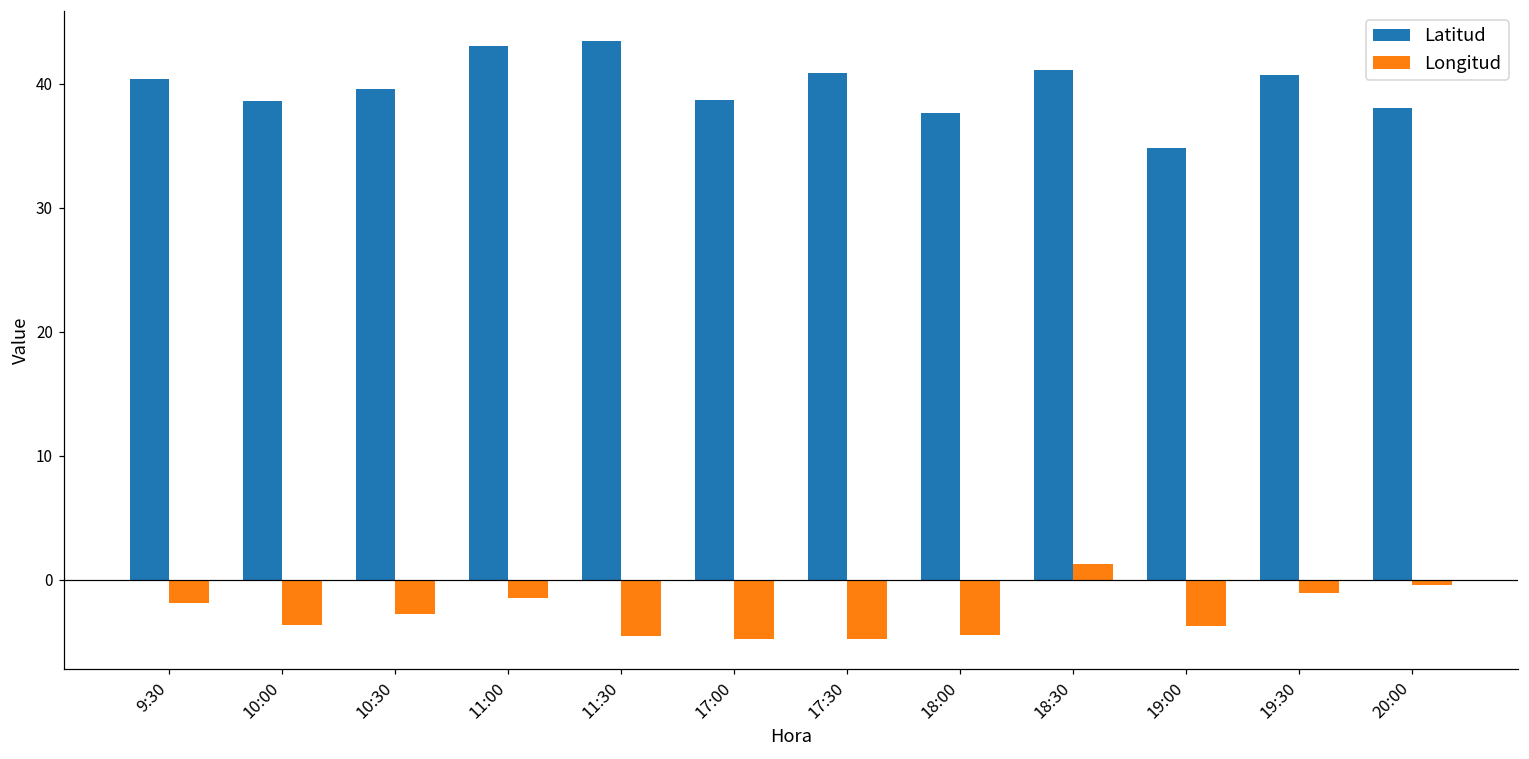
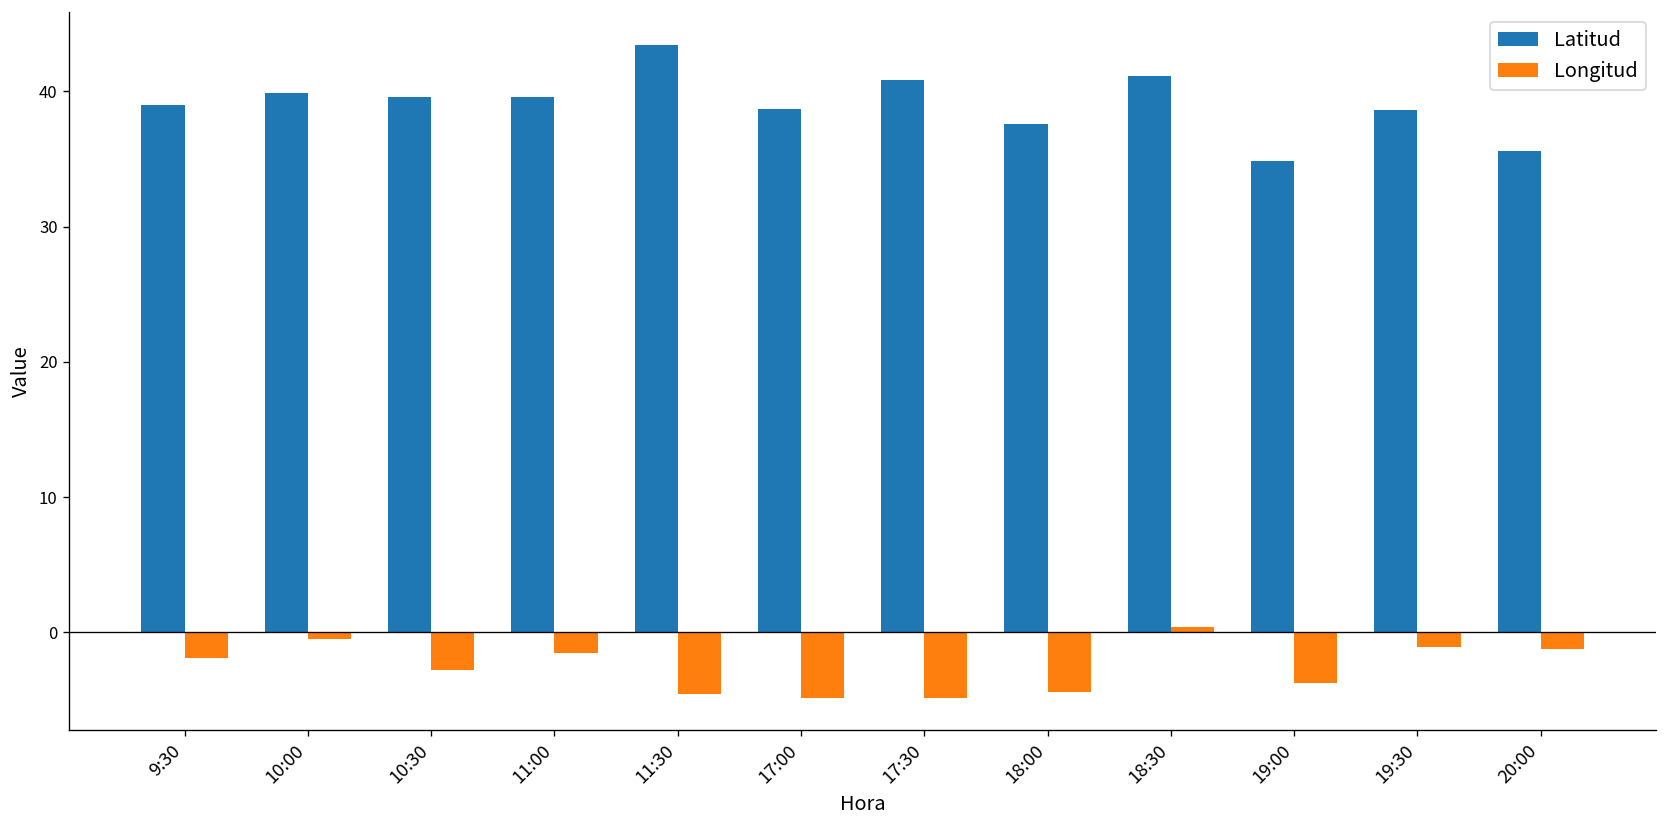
Latitud, 9:30: 40.4 -> 39.0
Latitud, 10:00: 38.6 -> 39.9
Longitud, 10:00: -3.6 -> -0.5
Latitud, 11:00: 43.1 -> 39.6
Longitud, 18:30: 1.2 -> 0.4
Latitud, 19:30: 40.7 -> 38.6
Latitud, 20:00: 38.1 -> 35.6
Longitud, 20:00: -0.5 -> -1.2
